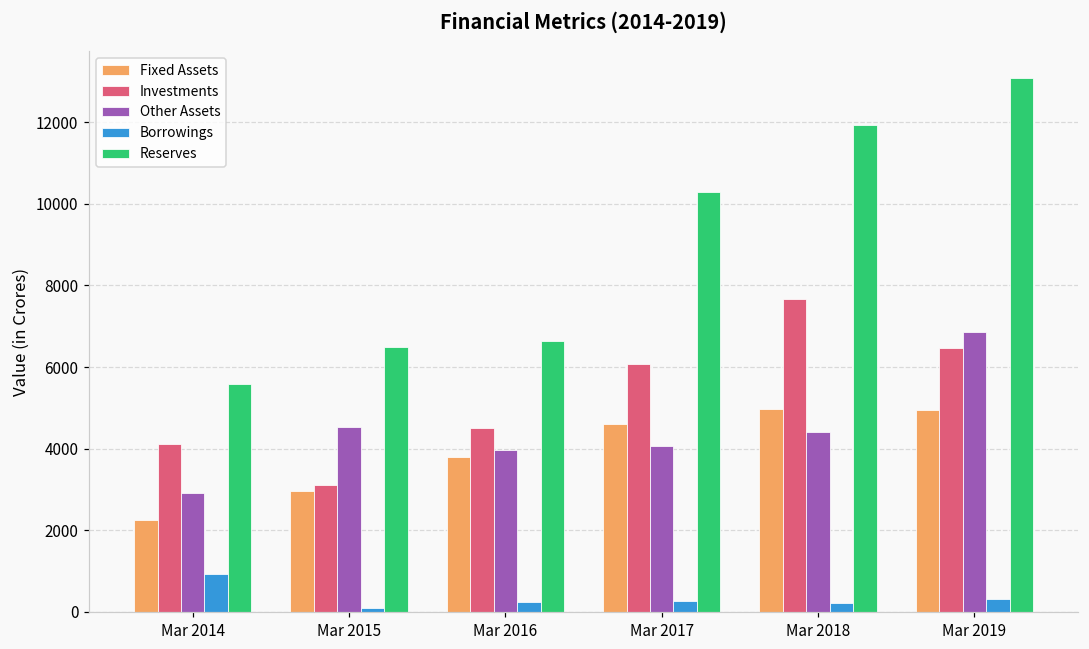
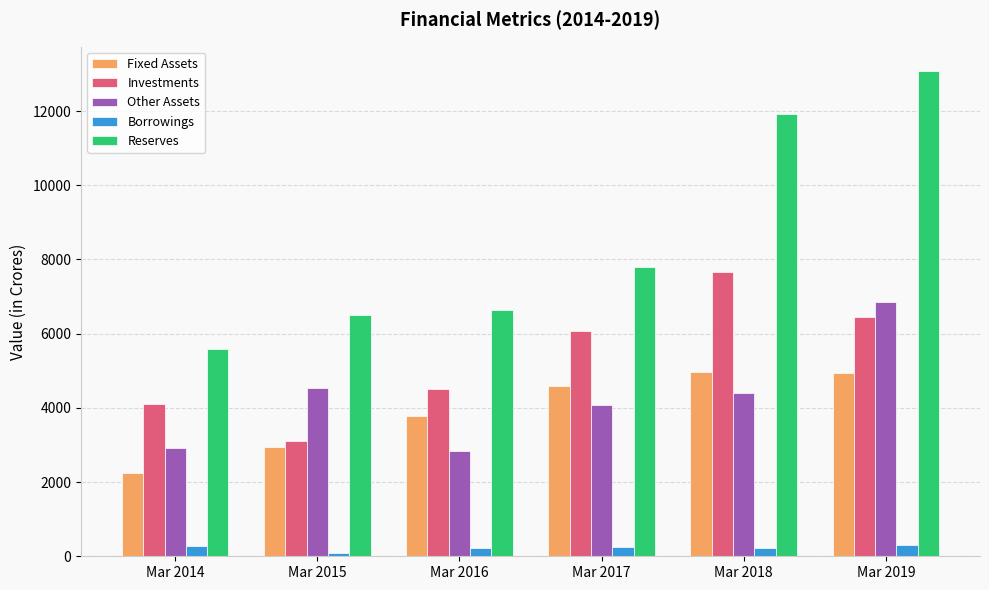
Borrowings, Mar 2014: 900 -> 300
Other Assets, Mar 2016: 4000 -> 2800
Reserves, Mar 2017: 10300 -> 7800
